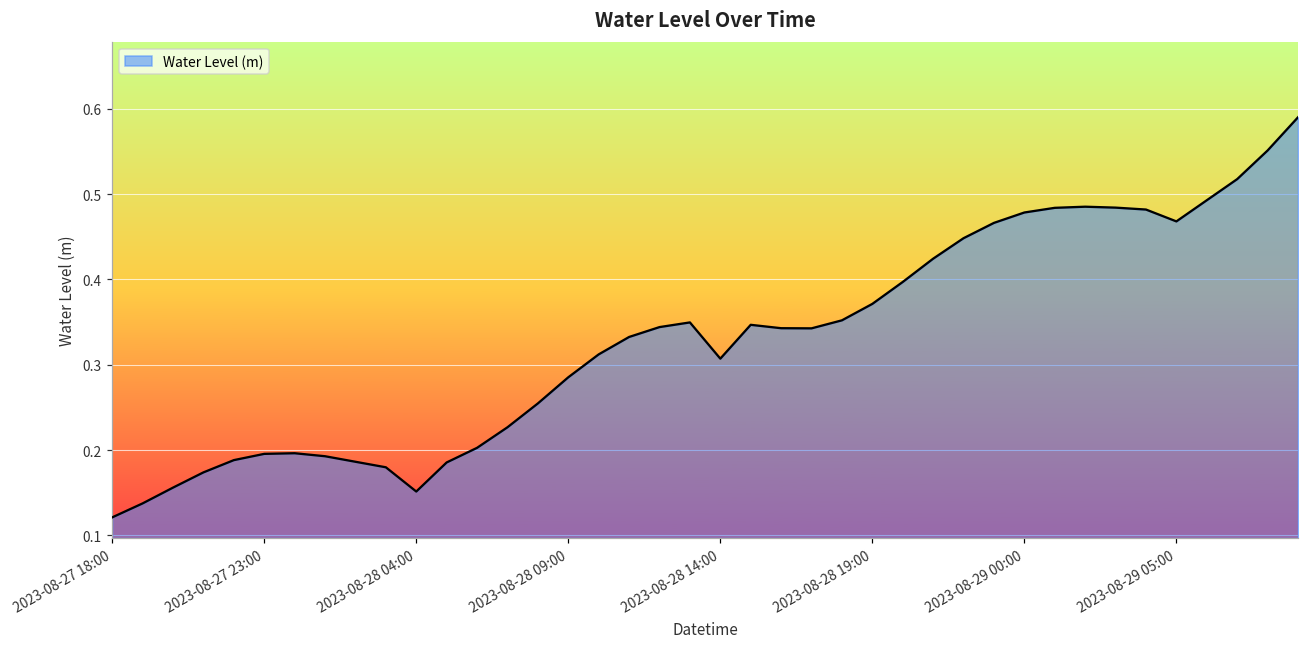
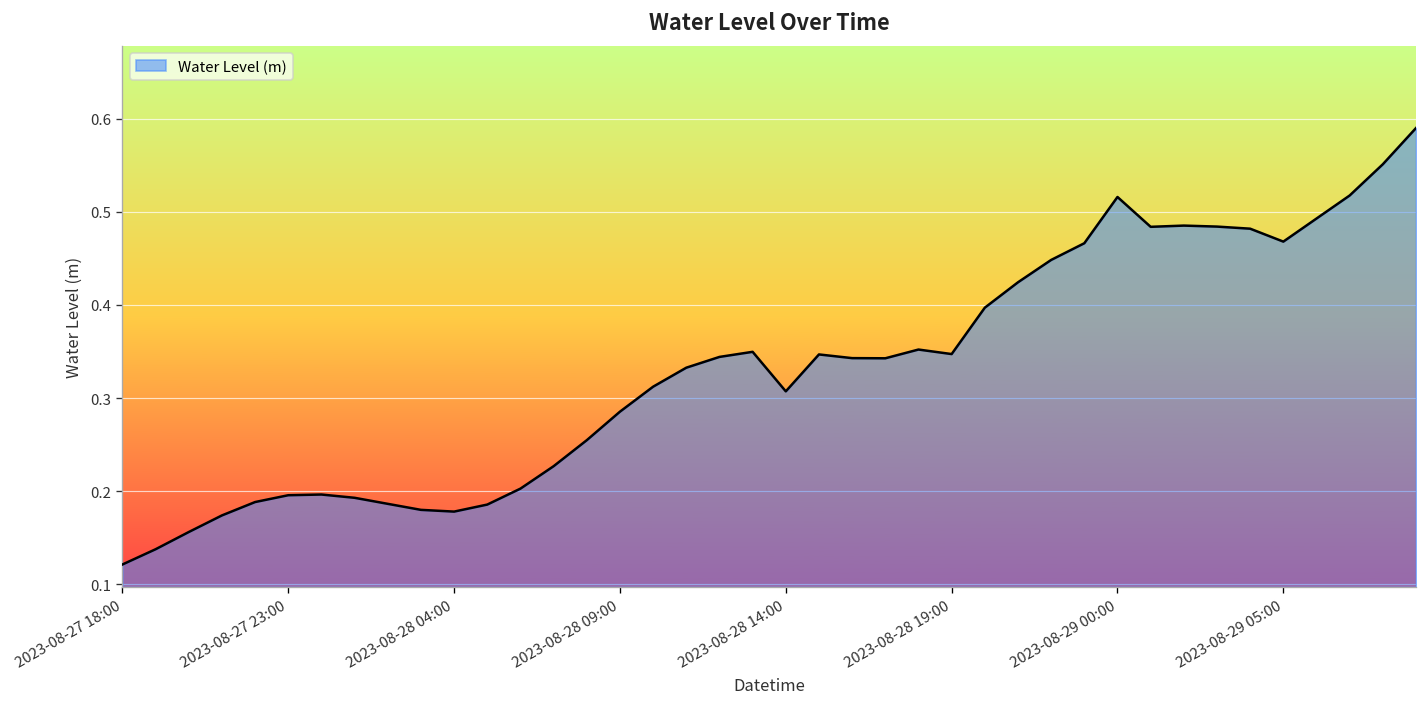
2023-08-28 04:00: 0.15 -> 0.18
2023-08-28 19:00: 0.37 -> 0.35
2023-08-29 00:00: 0.48 -> 0.52
